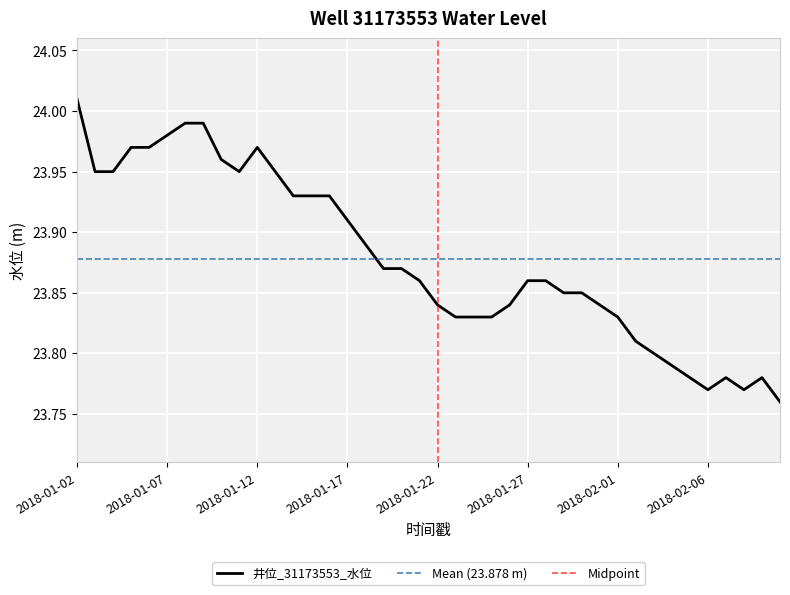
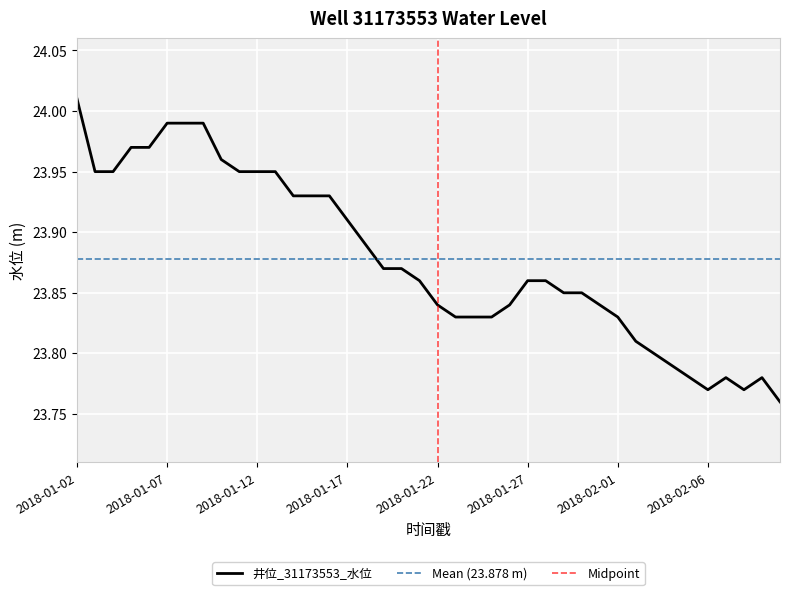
2018-01-07: 23.98 -> 23.99
2018-01-12: 23.97 -> 23.95
